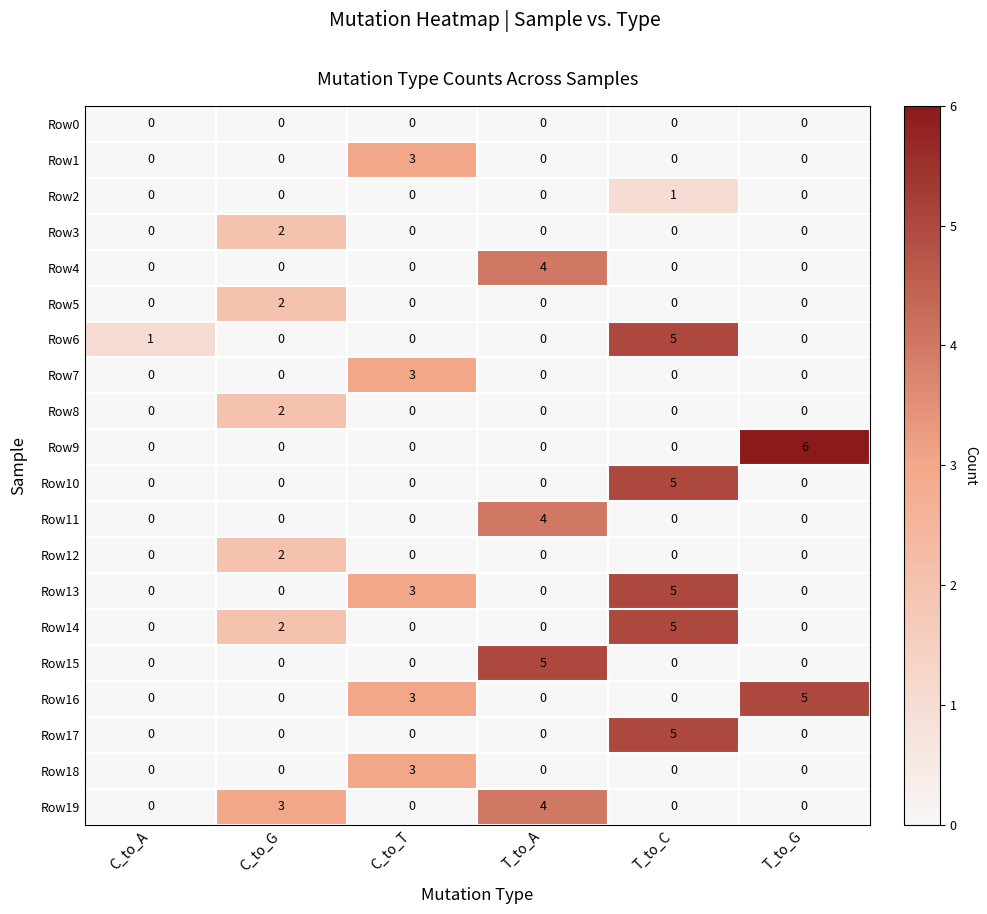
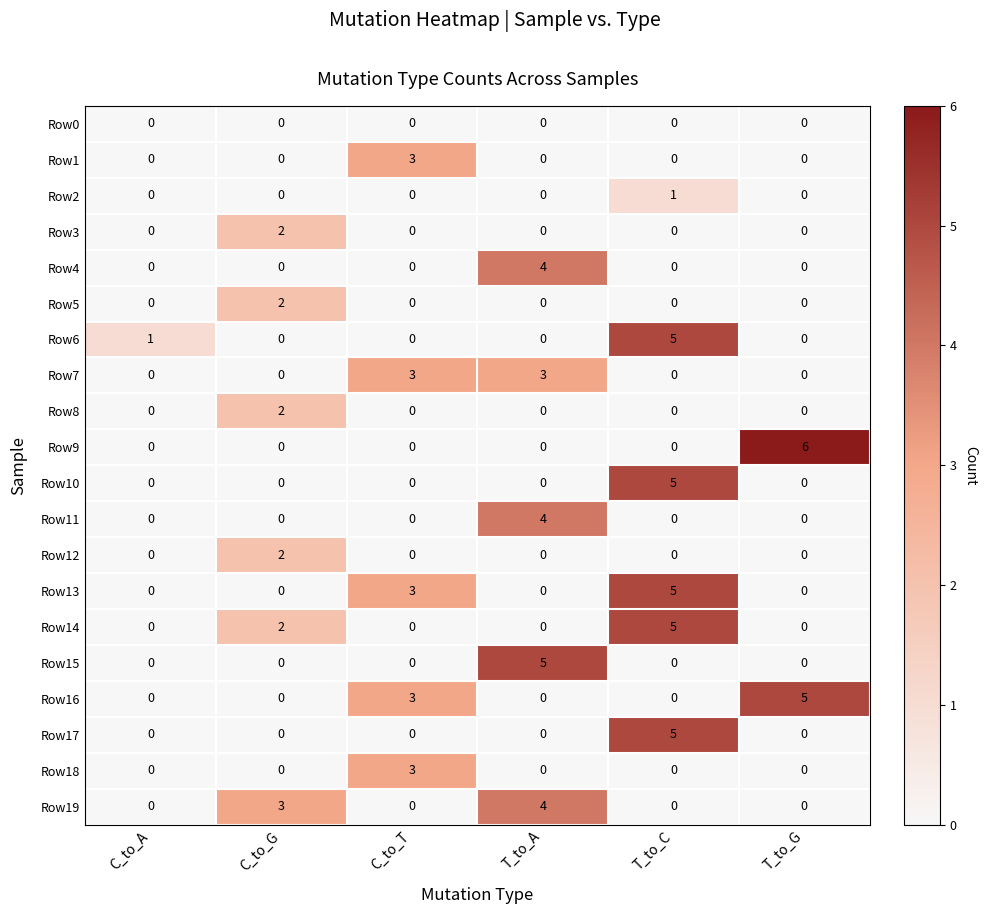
Row7, T_to_A: 0 -> 3
